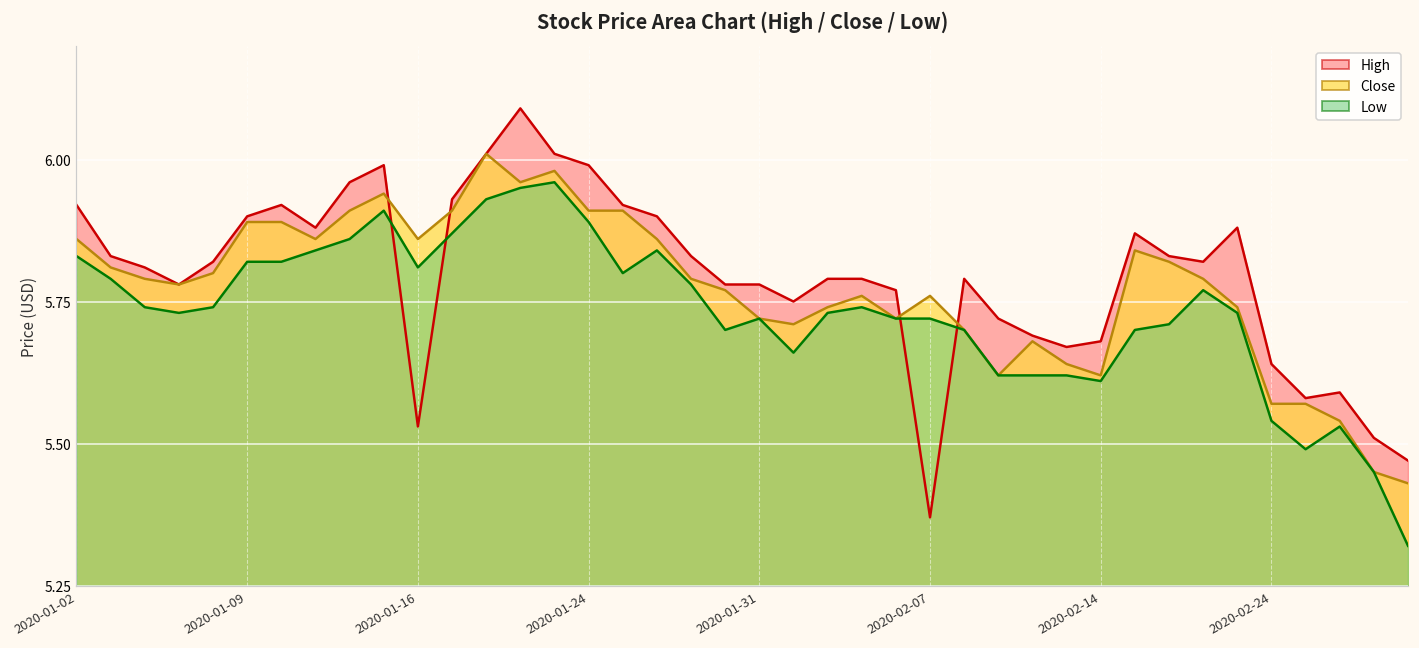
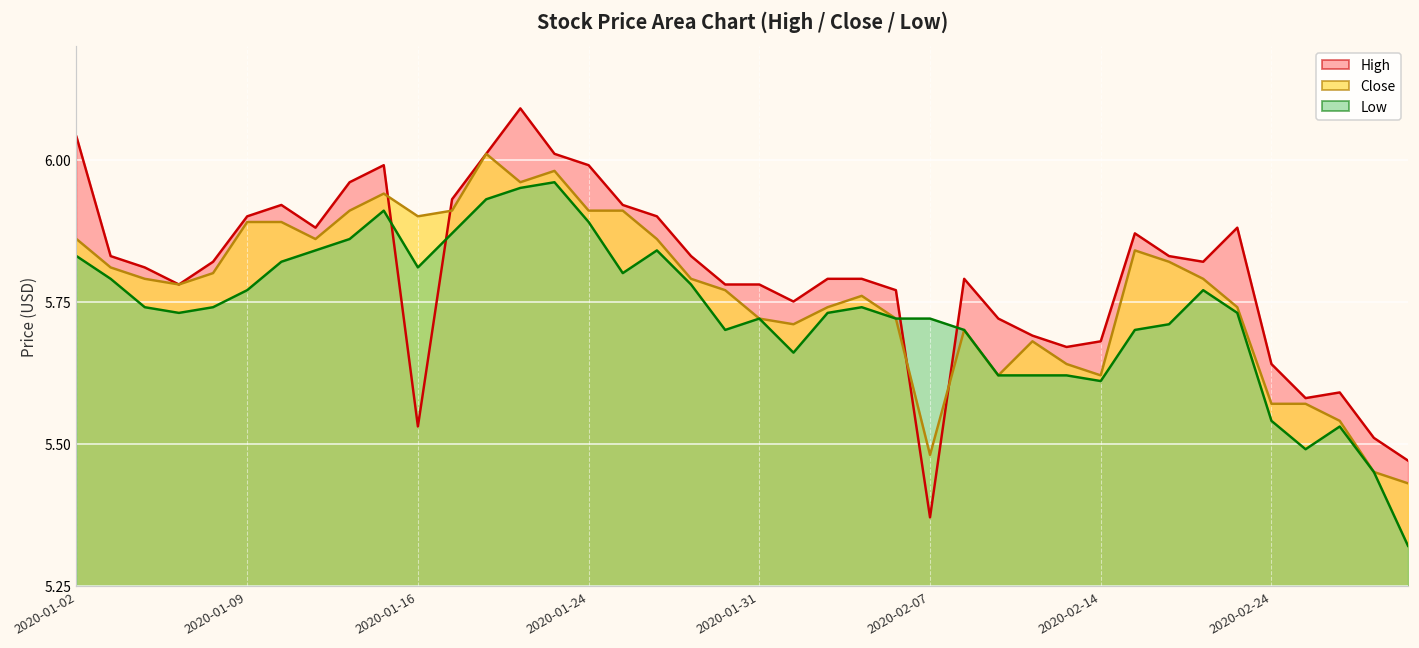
High, 2020-01-02: 5.92 -> 6.04
Low, 2020-01-09: 5.82 -> 5.77
Close, 2020-01-16: 5.86 -> 5.90
Close, 2020-02-07: 5.76 -> 5.48
